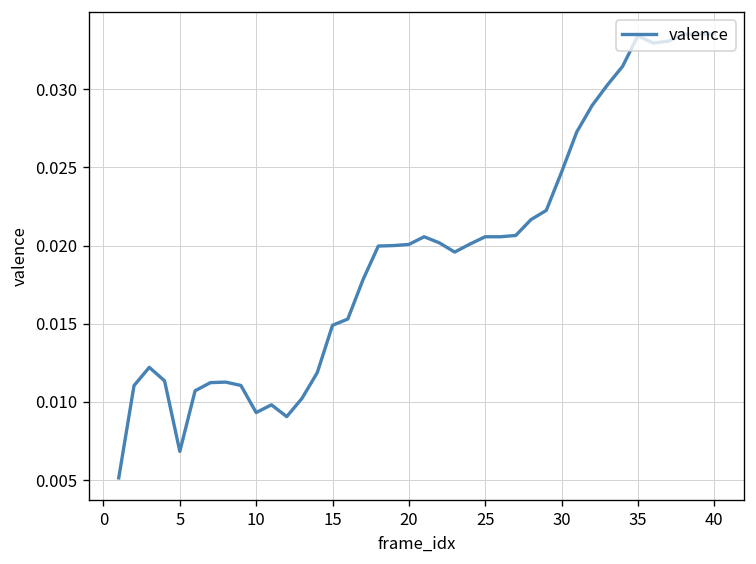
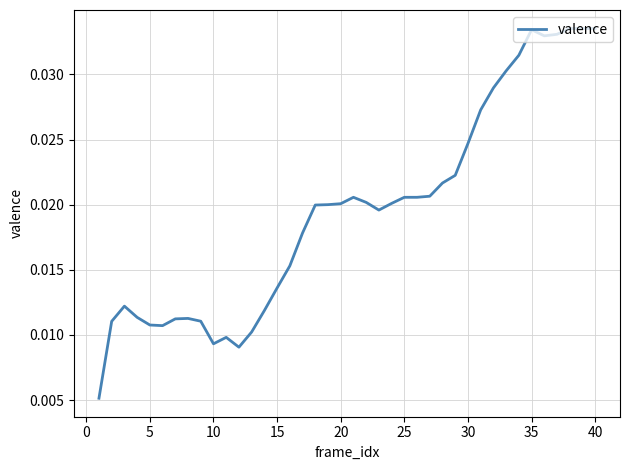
5: 0.0068 -> 0.0108
15: 0.0149 -> 0.0136
